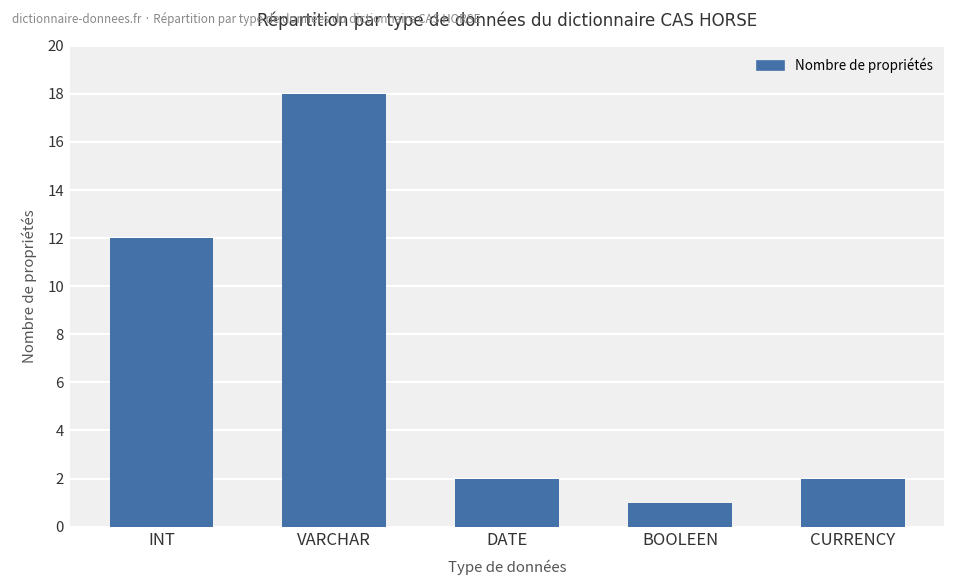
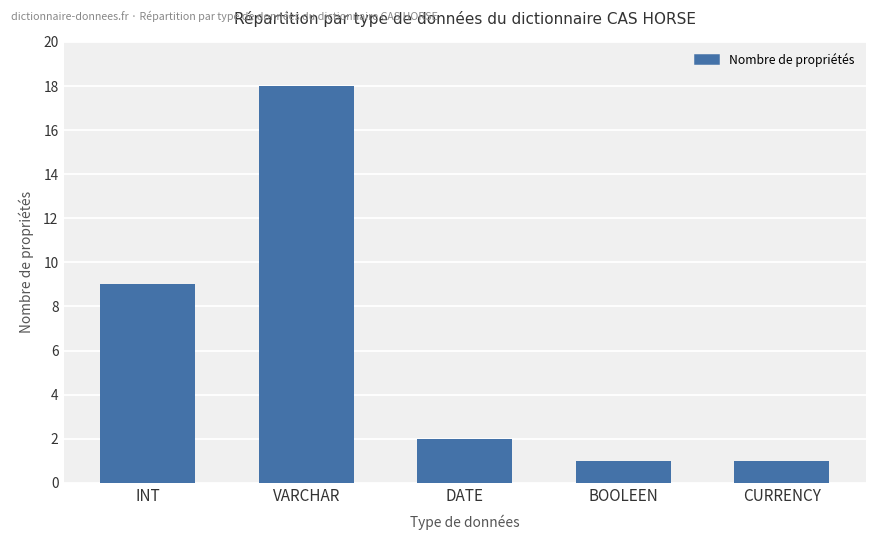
INT: 12 -> 9
CURRENCY: 2 -> 1
